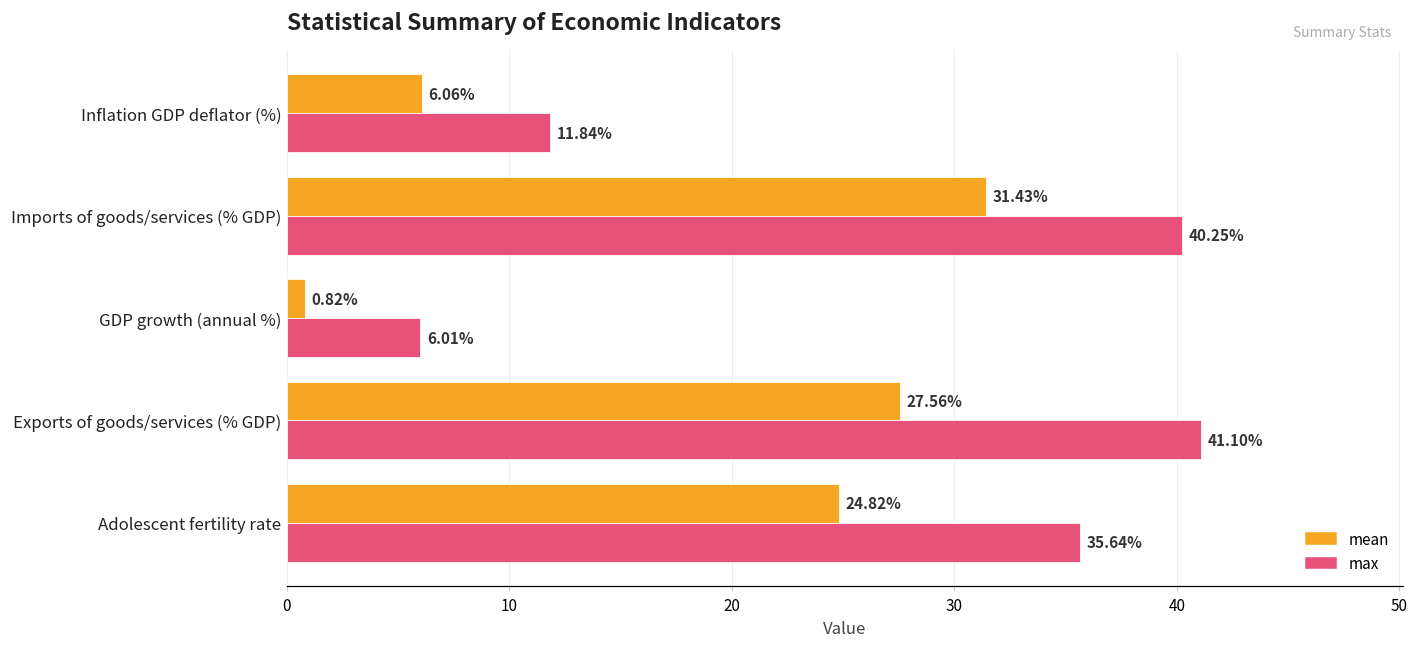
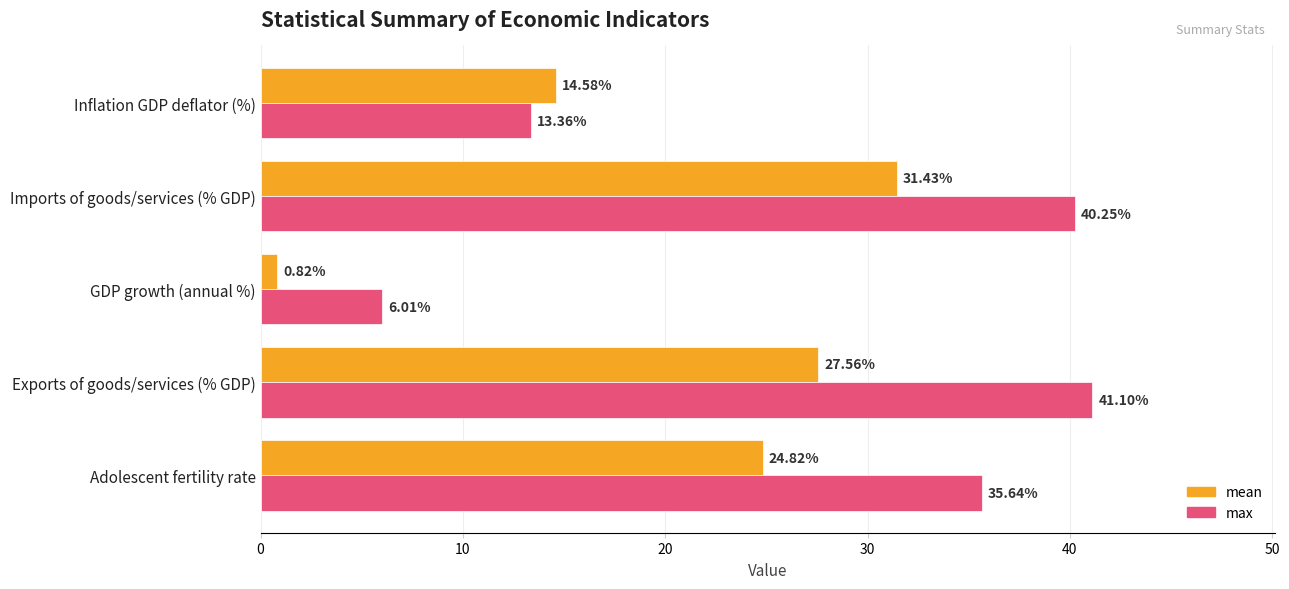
mean, Inflation GDP deflator (%): 6.06% -> 14.58%
max, Inflation GDP deflator (%): 11.84% -> 13.36%
